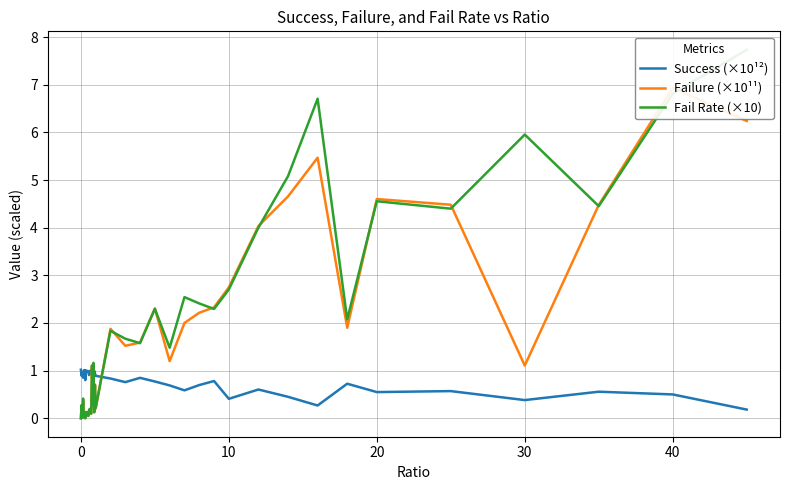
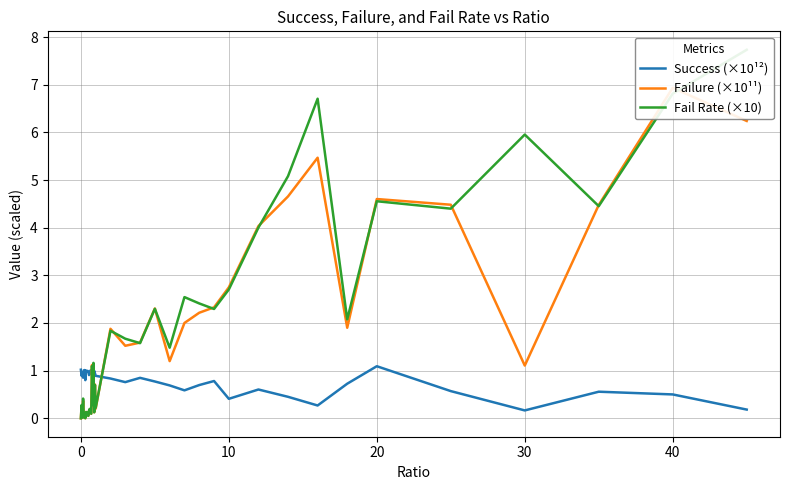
Success (×10¹²), 20: 0.6 -> 1.1
Success (×10¹²), 30: 0.4 -> 0.2
